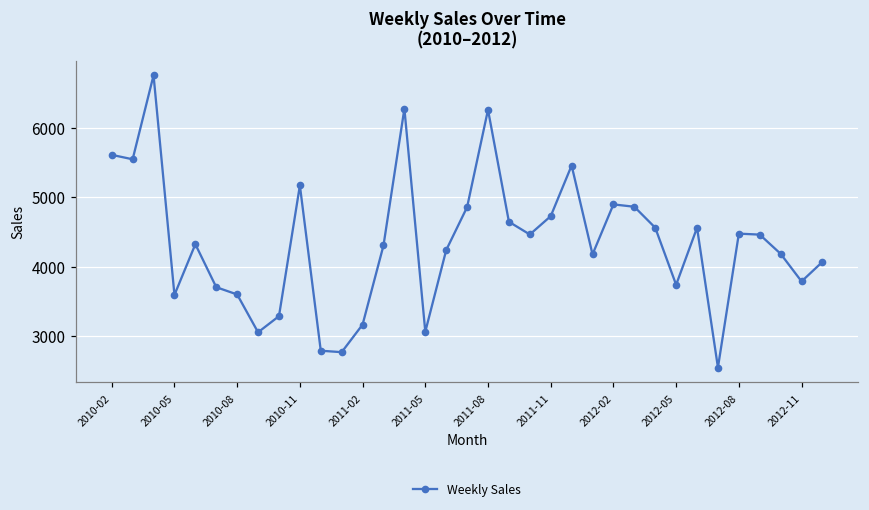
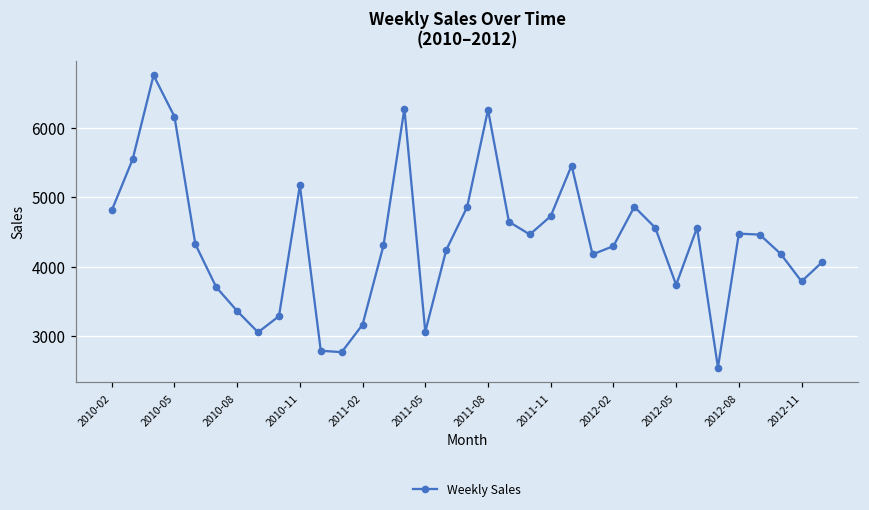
2010-02: 5600 -> 4800
2010-05: 3600 -> 6200
2010-08: 3600 -> 3400
2012-02: 4900 -> 4300
